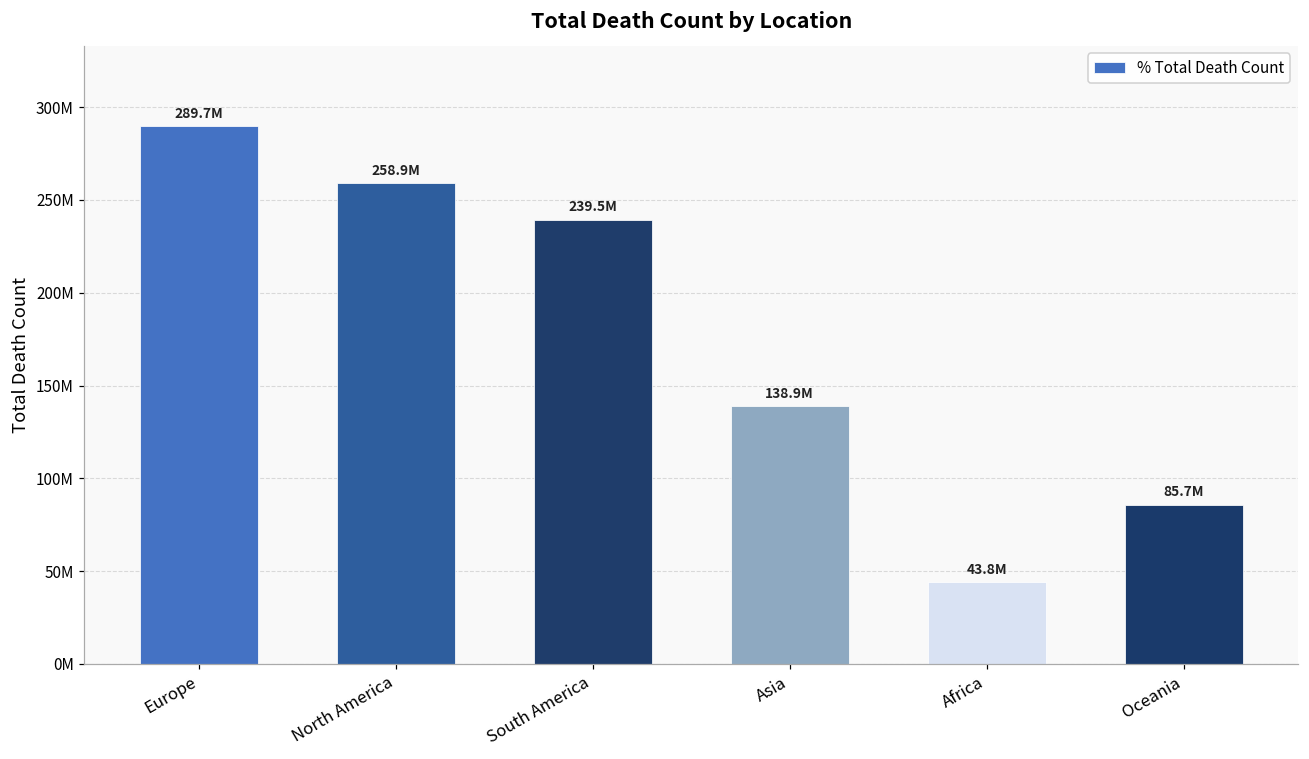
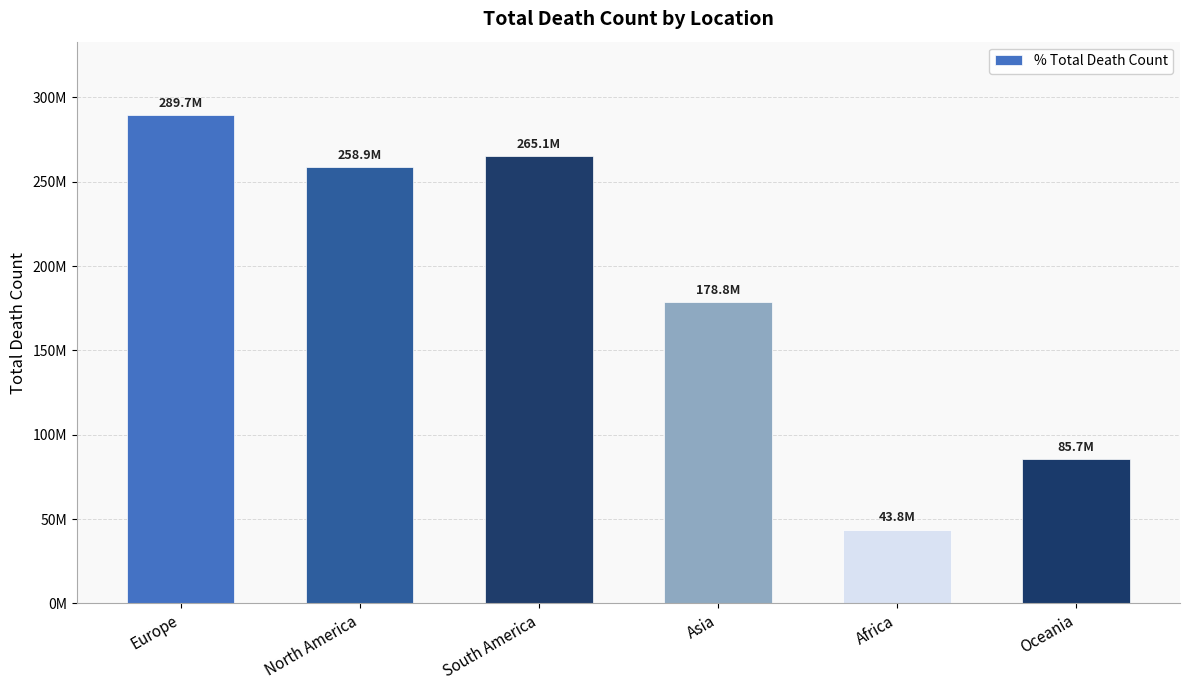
South America: 239.5M -> 265.1M
Asia: 138.9M -> 178.8M
